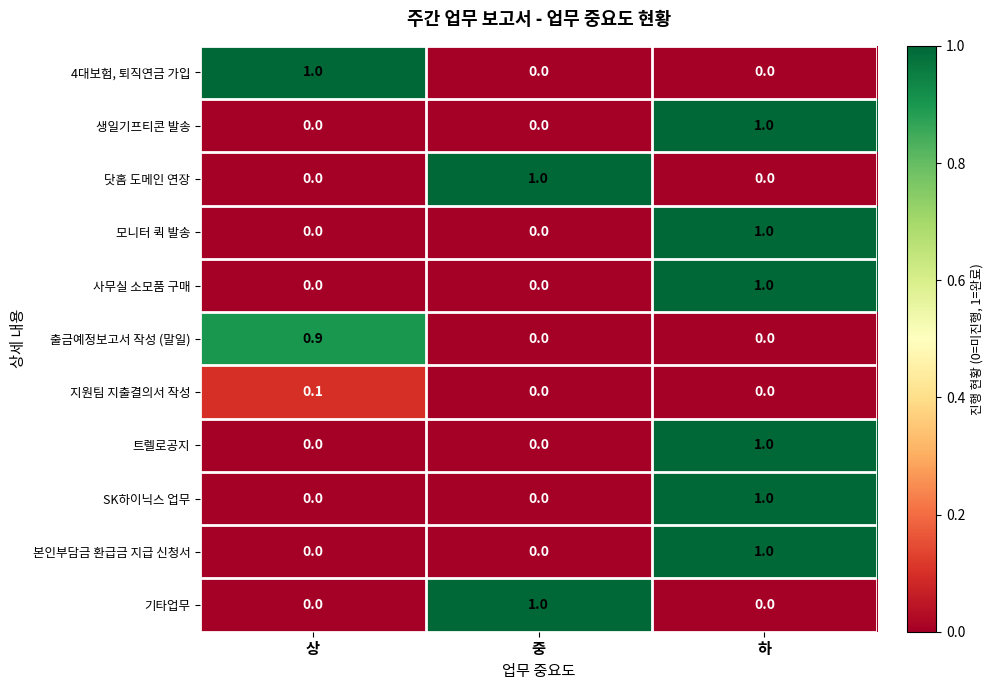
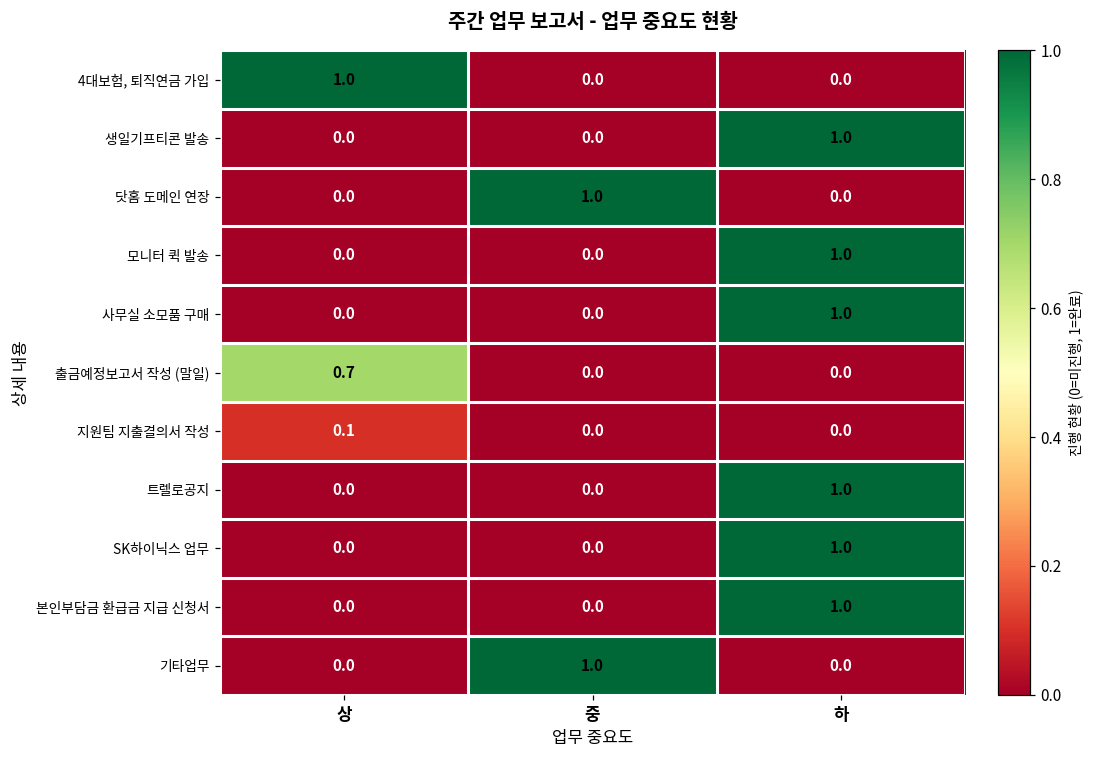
출금예정보고서 작성 (말일), 상: 0.9 -> 0.7
